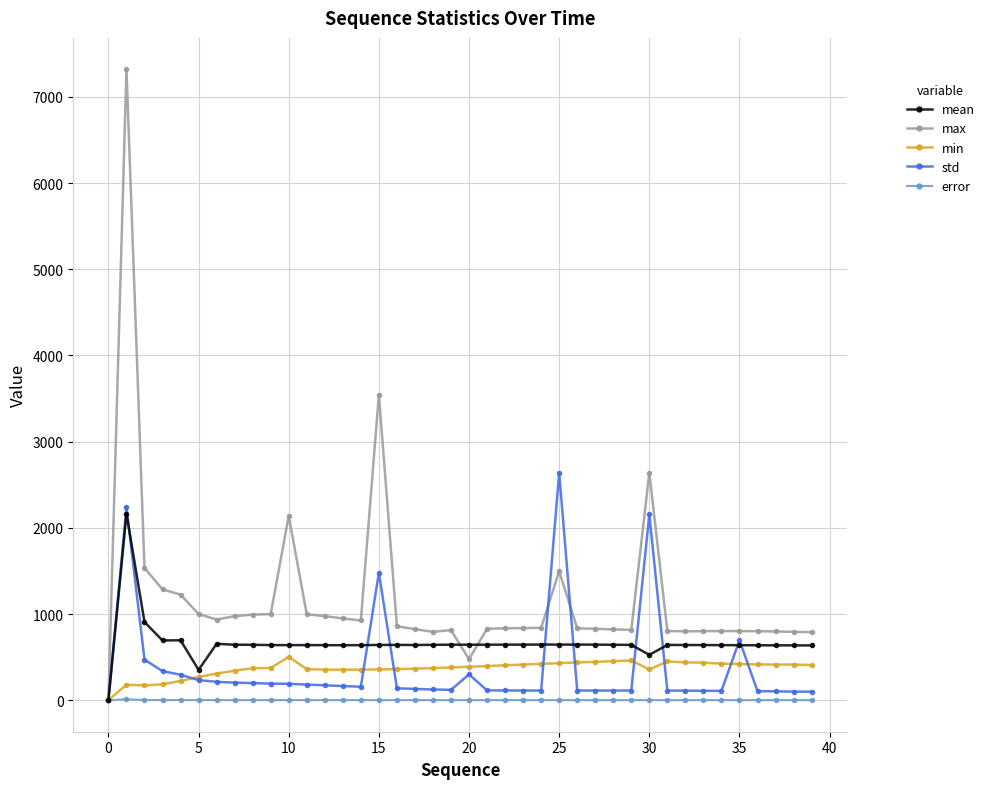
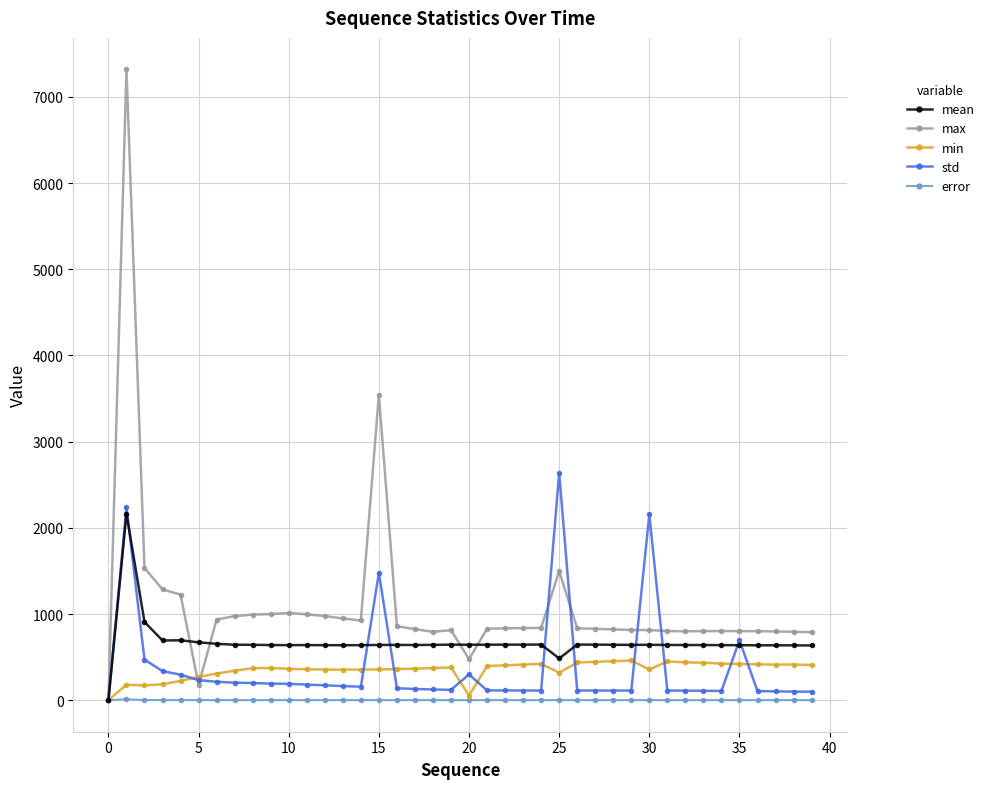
mean, 5: 400 -> 700
max, 5: 1000 -> 200
max, 10: 2100 -> 1000
min, 10: 500 -> 400
min, 20: 400 -> 100
mean, 25: 600 -> 500
min, 25: 400 -> 300
mean, 30: 500 -> 600
max, 30: 2600 -> 800
